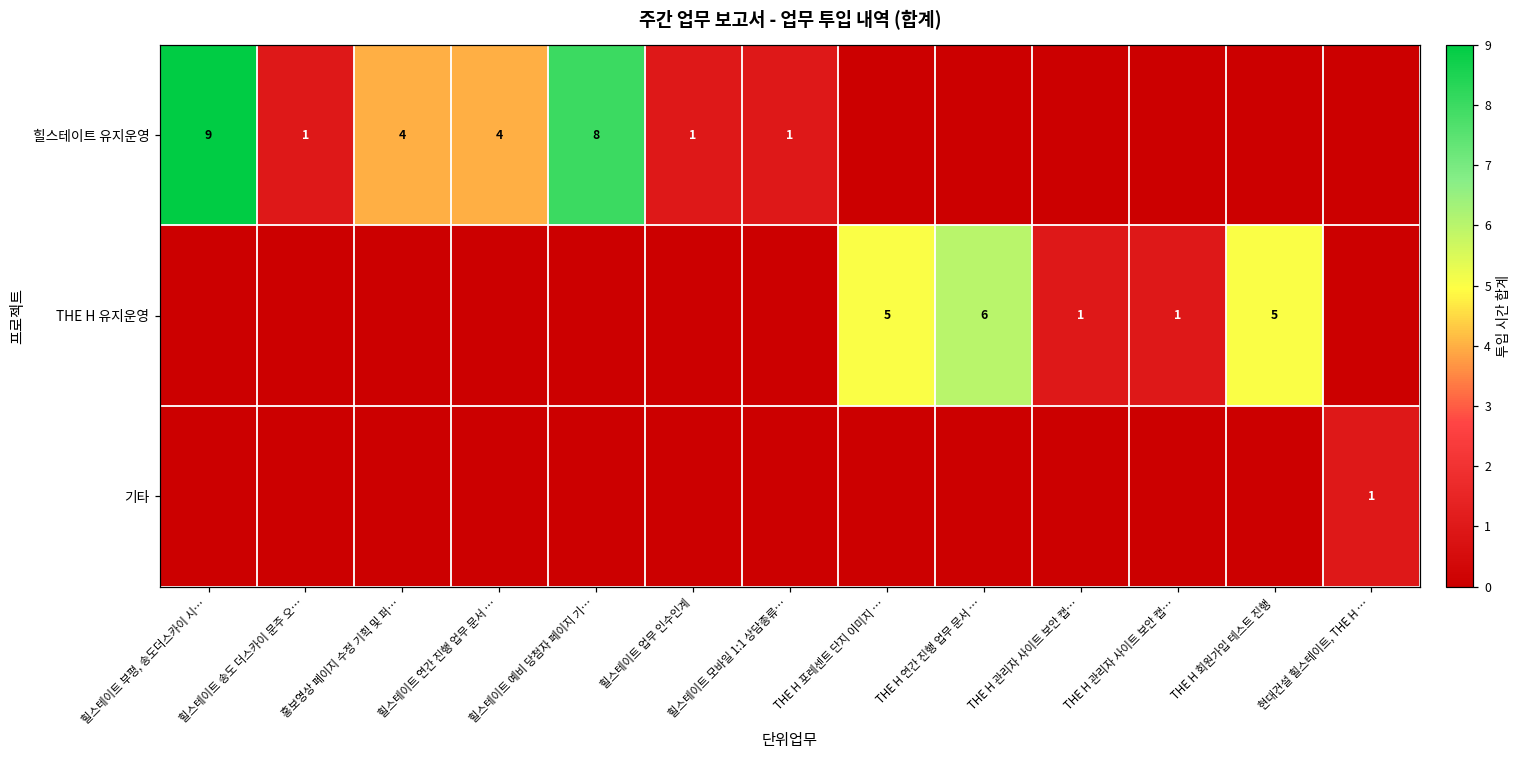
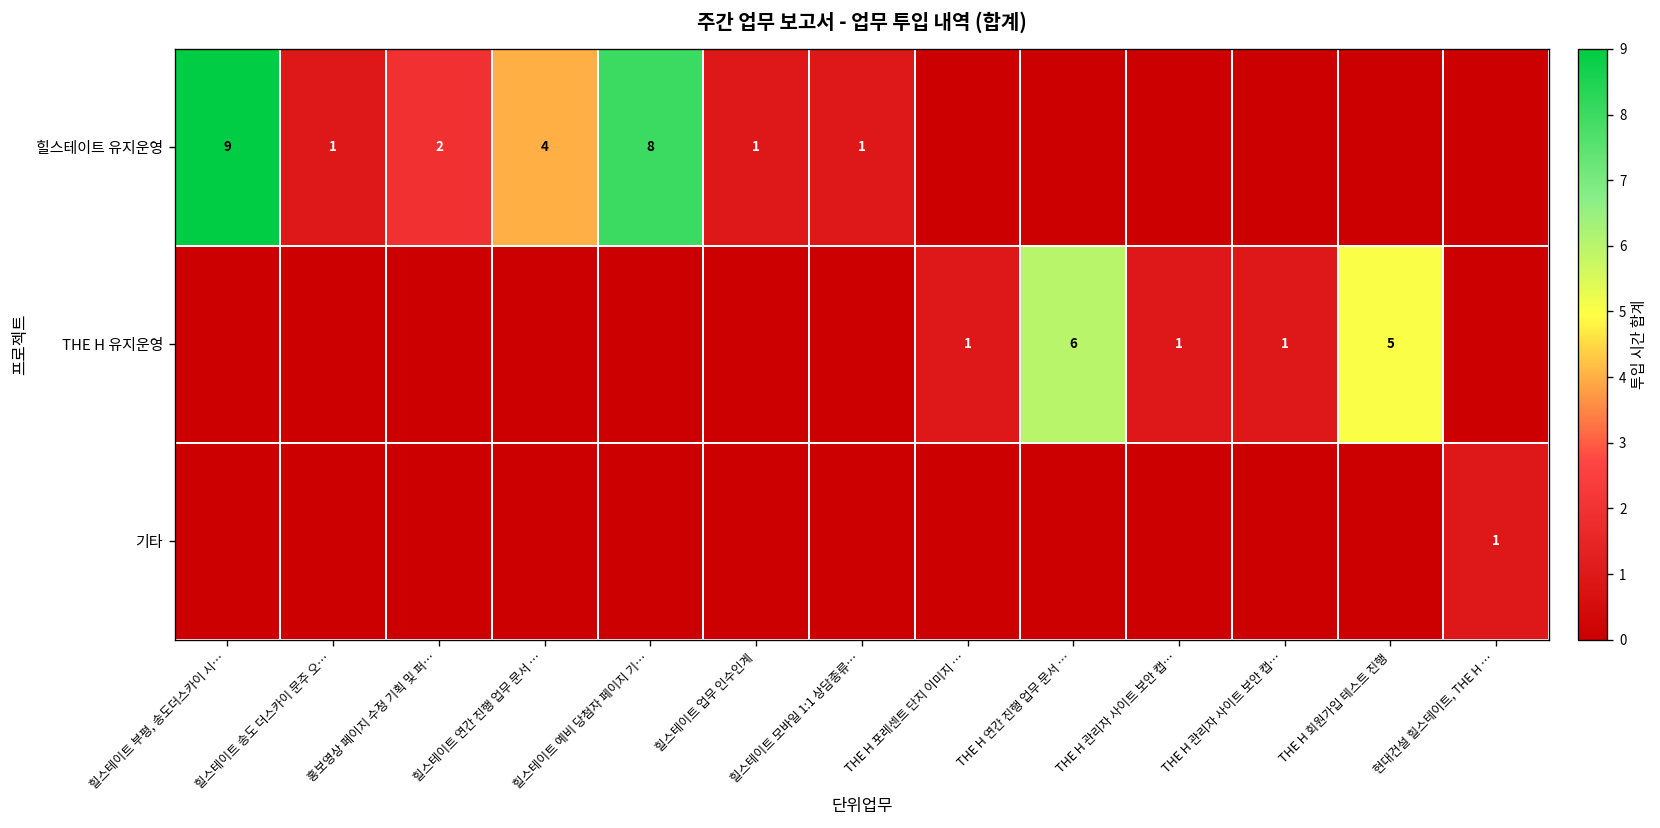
힐스테이트 유지운영, 홍보영상 페이지 수정 기획 및 퍼…: 4 -> 2
THE H 유지운영, THE H 포레센트 단지 이미지 …: 5 -> 1
